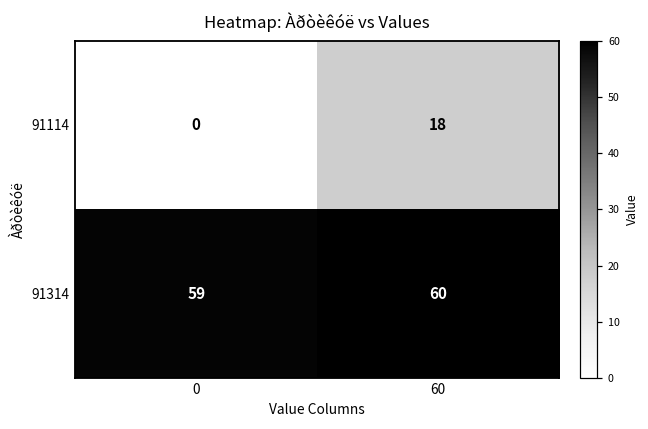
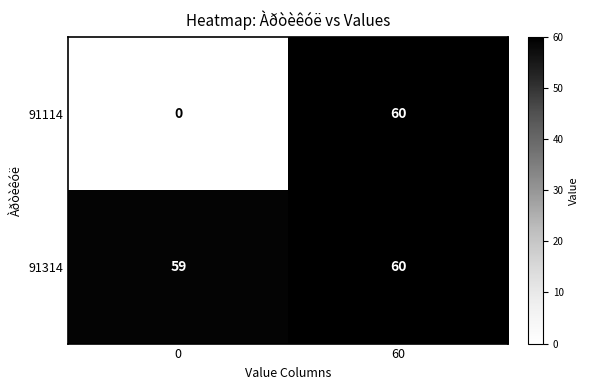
91114, 60: 18 -> 60
